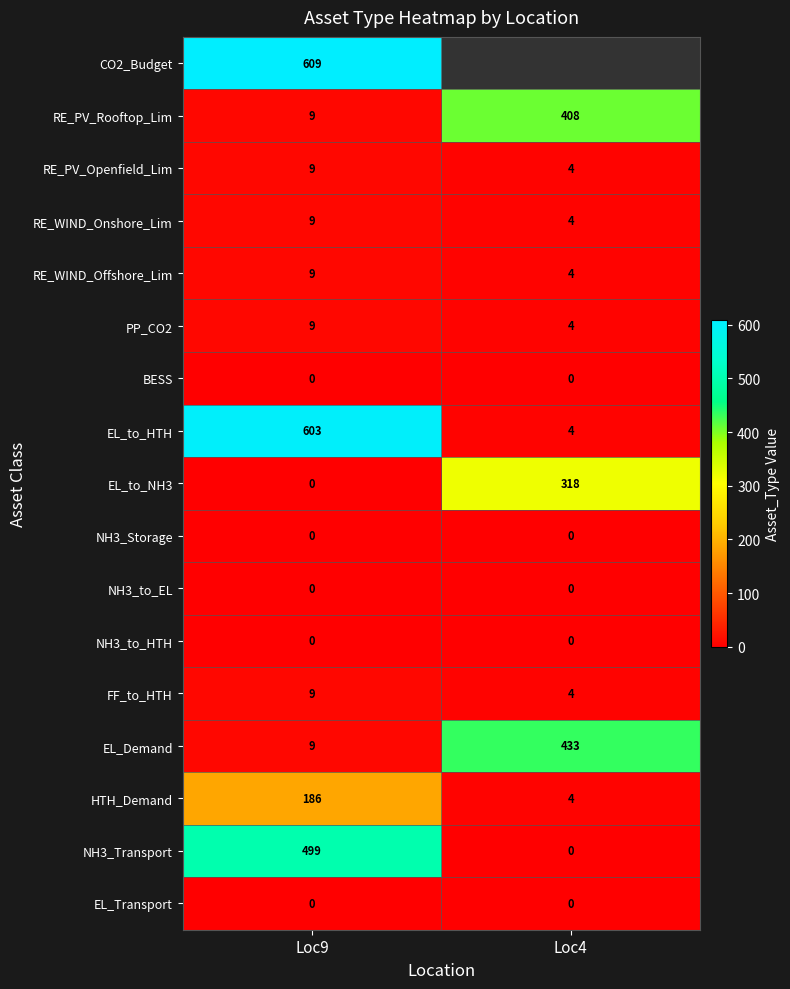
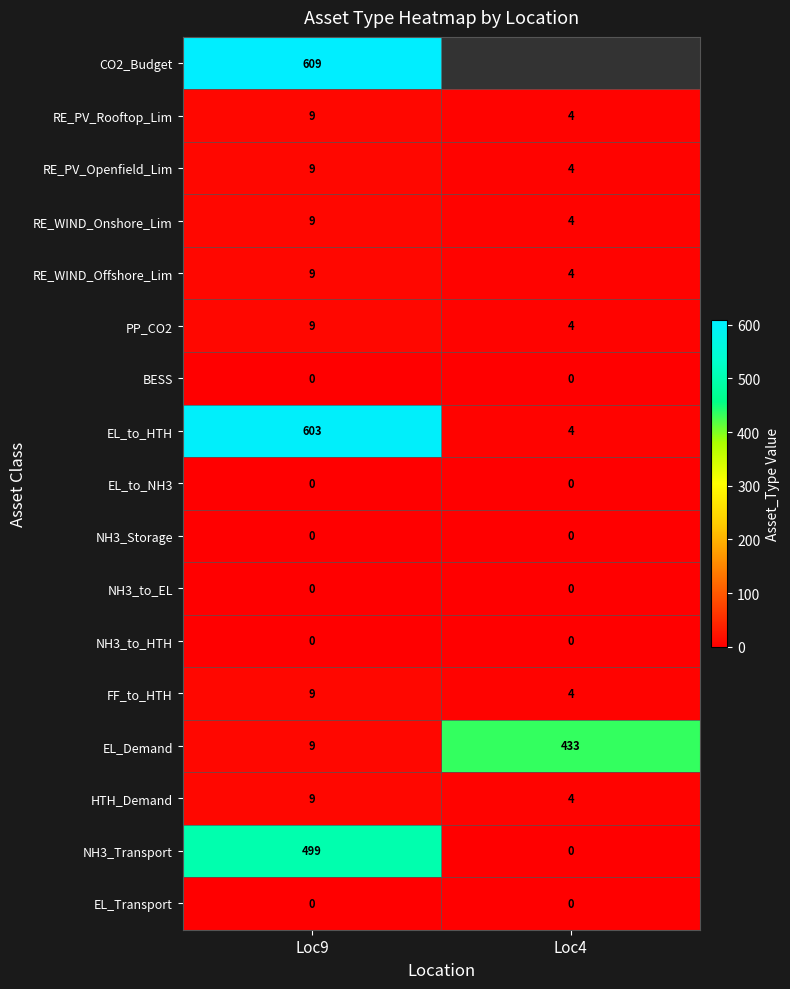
RE_PV_Rooftop_Lim, Loc4: 408 -> 4
EL_to_NH3, Loc4: 318 -> 0
HTH_Demand, Loc9: 186 -> 9
